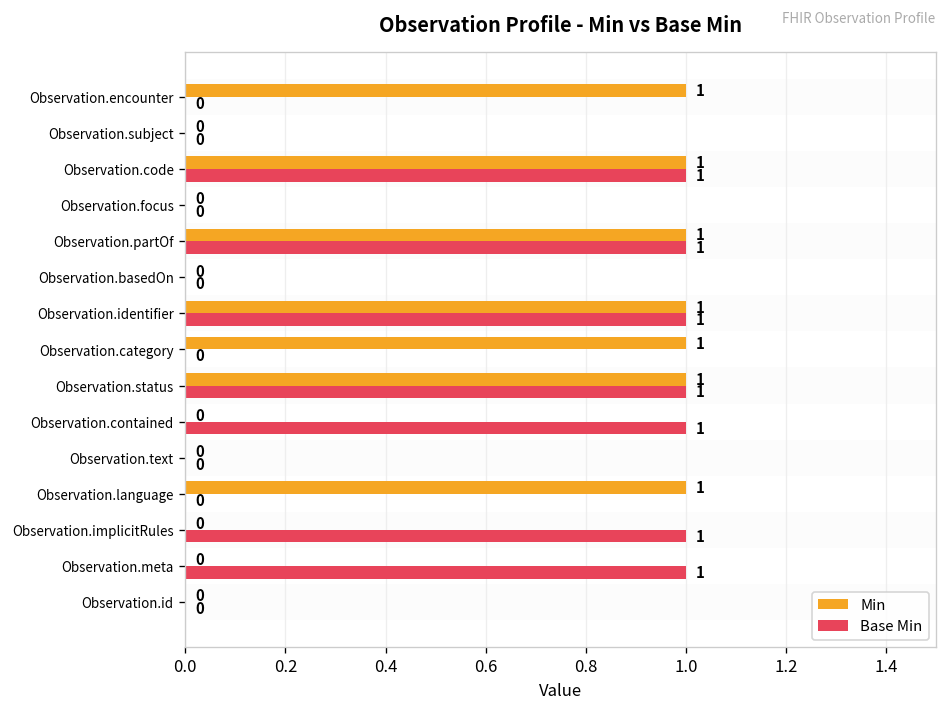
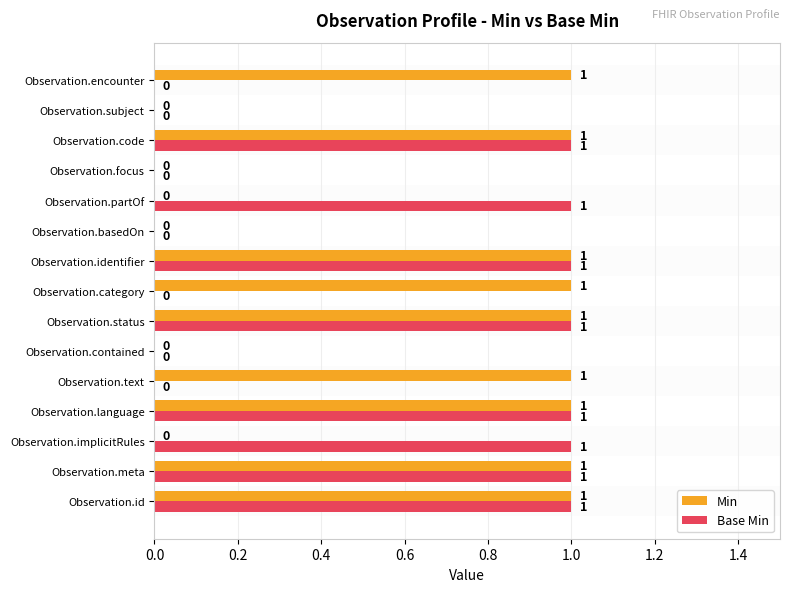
Min, Observation.partOf: 1 -> 0
Base Min, Observation.contained: 1 -> 0
Min, Observation.text: 0 -> 1
Base Min, Observation.language: 0 -> 1
Min, Observation.meta: 0 -> 1
Min, Observation.id: 0 -> 1
Base Min, Observation.id: 0 -> 1
